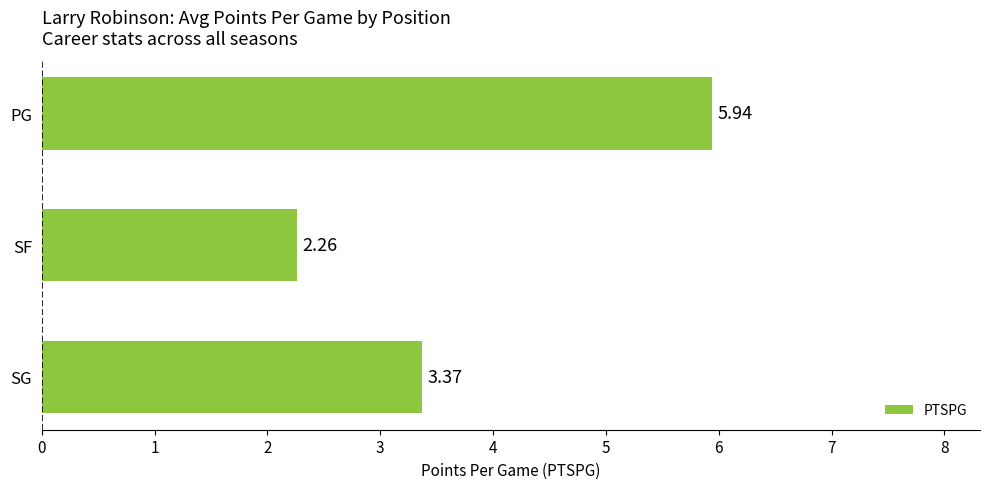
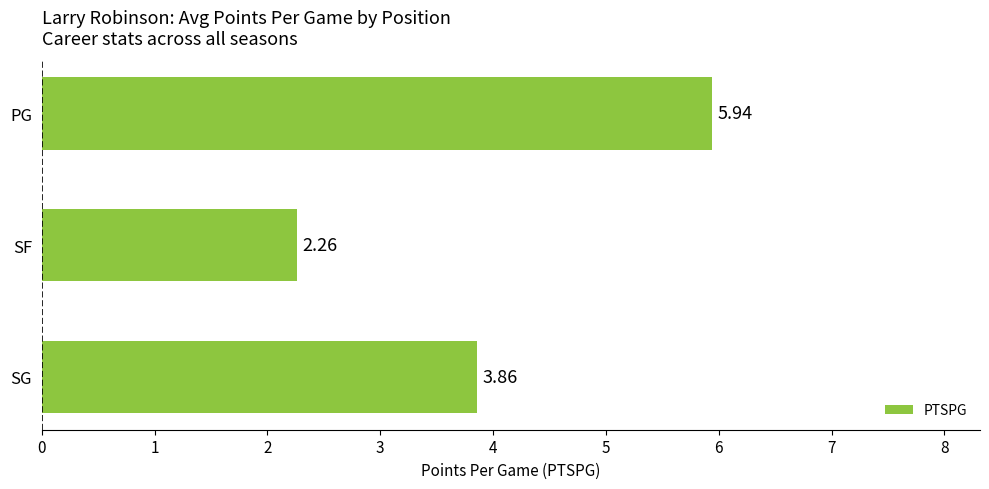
SG: 3.37 -> 3.86
